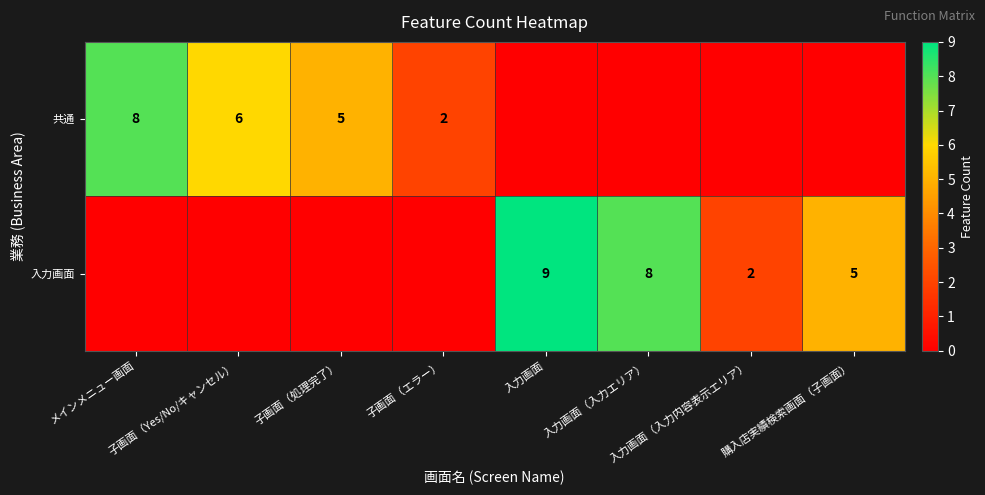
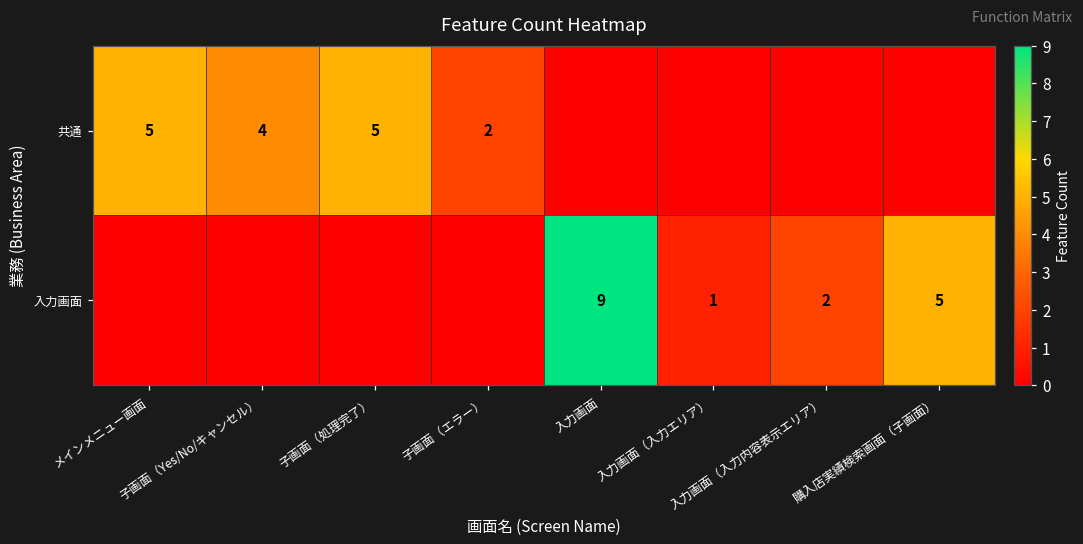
共通, メインメニュー画面: 8 -> 5
共通, 子画面（Yes/No/キャンセル）: 6 -> 4
入力画面, 入力画面（入力エリア）: 8 -> 1
